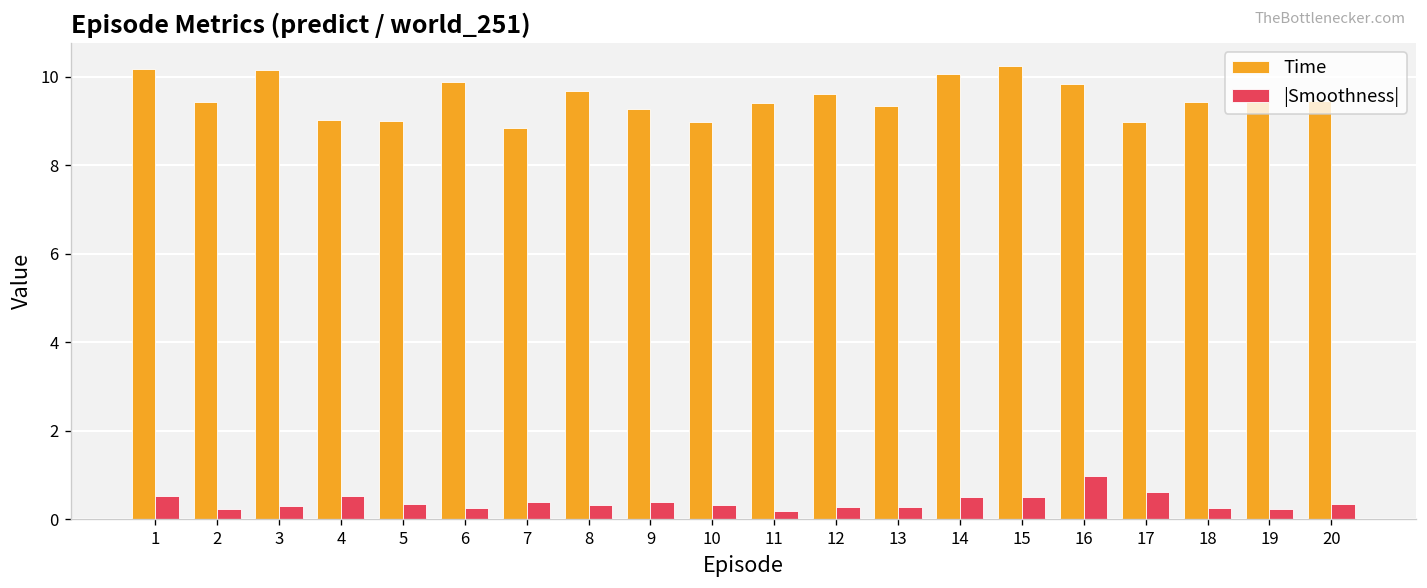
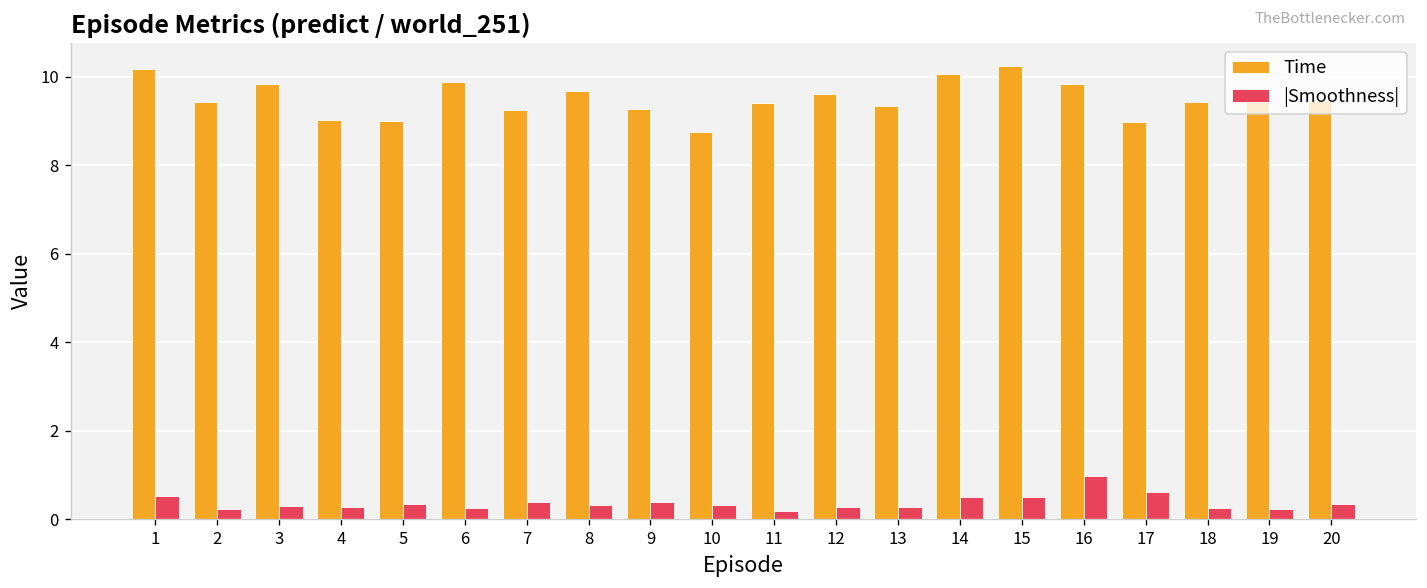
Time, 3: 10.2 -> 9.8
|Smoothness|, 4: 0.5 -> 0.3
Time, 7: 8.8 -> 9.2
Time, 10: 9.0 -> 8.7
